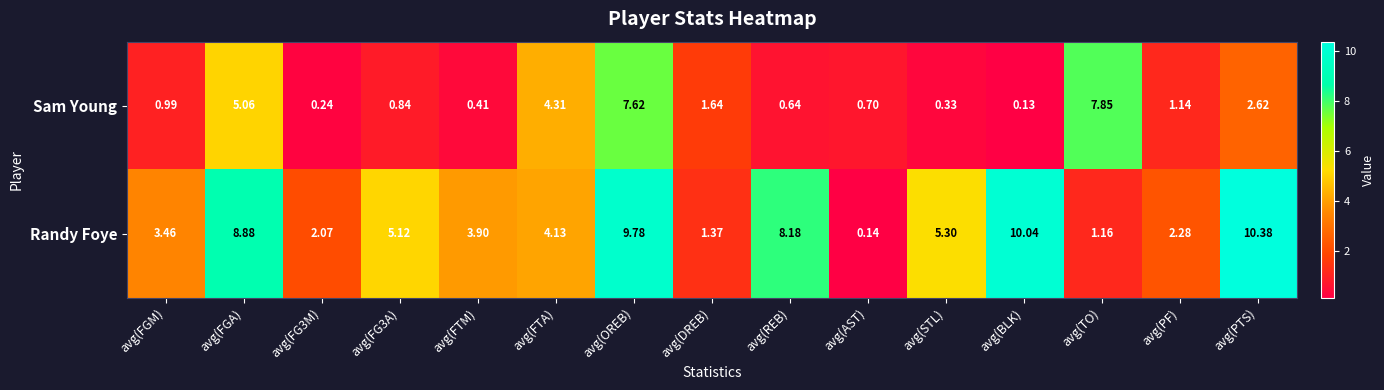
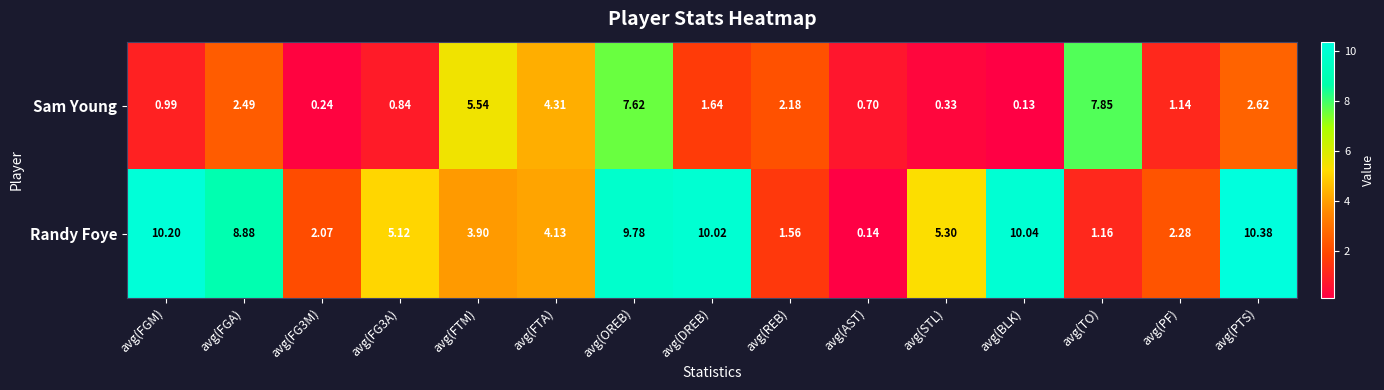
Sam Young, avg(FGA): 5.06 -> 2.49
Sam Young, avg(FTM): 0.41 -> 5.54
Sam Young, avg(REB): 0.64 -> 2.18
Randy Foye, avg(FGM): 3.46 -> 10.20
Randy Foye, avg(DREB): 1.37 -> 10.02
Randy Foye, avg(REB): 8.18 -> 1.56
